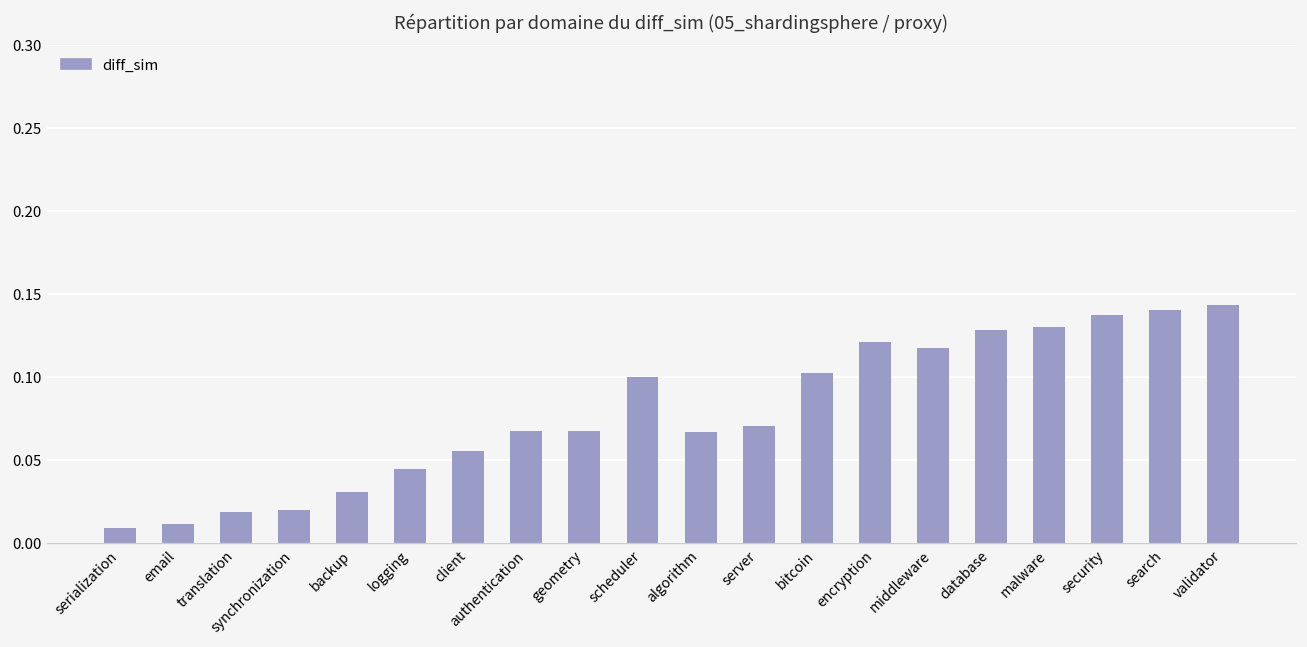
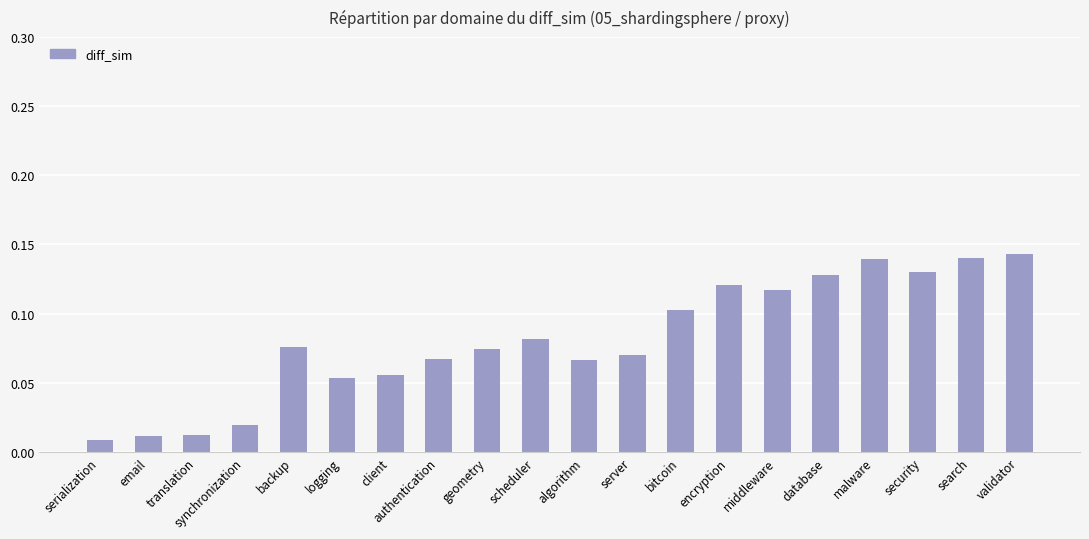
translation: 0.019 -> 0.012
backup: 0.030 -> 0.076
logging: 0.044 -> 0.054
geometry: 0.067 -> 0.074
scheduler: 0.099 -> 0.081
malware: 0.130 -> 0.140
security: 0.137 -> 0.130
